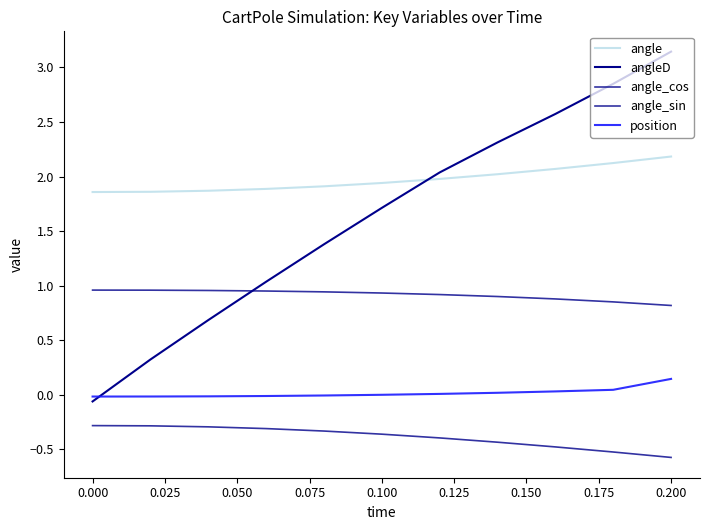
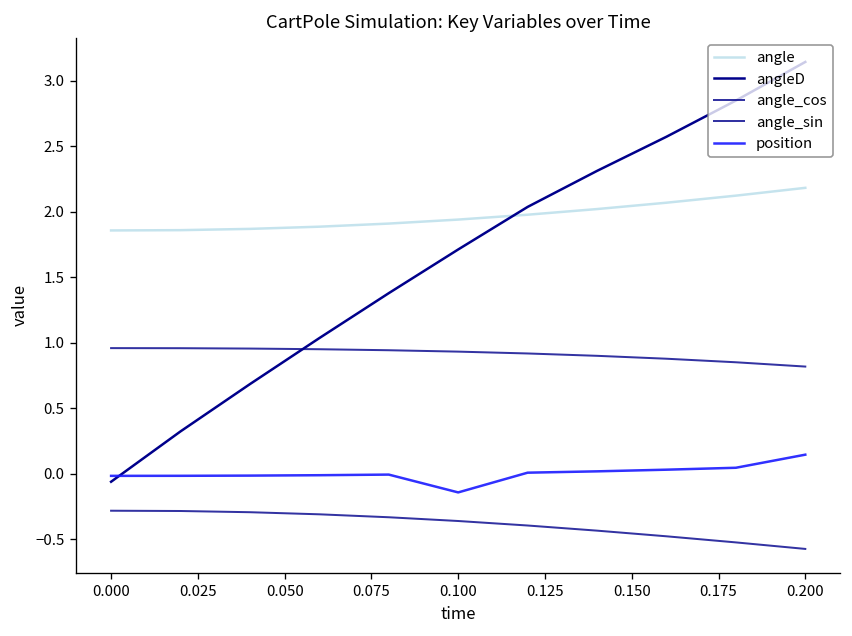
position, 0.100: 0.00 -> -0.14
